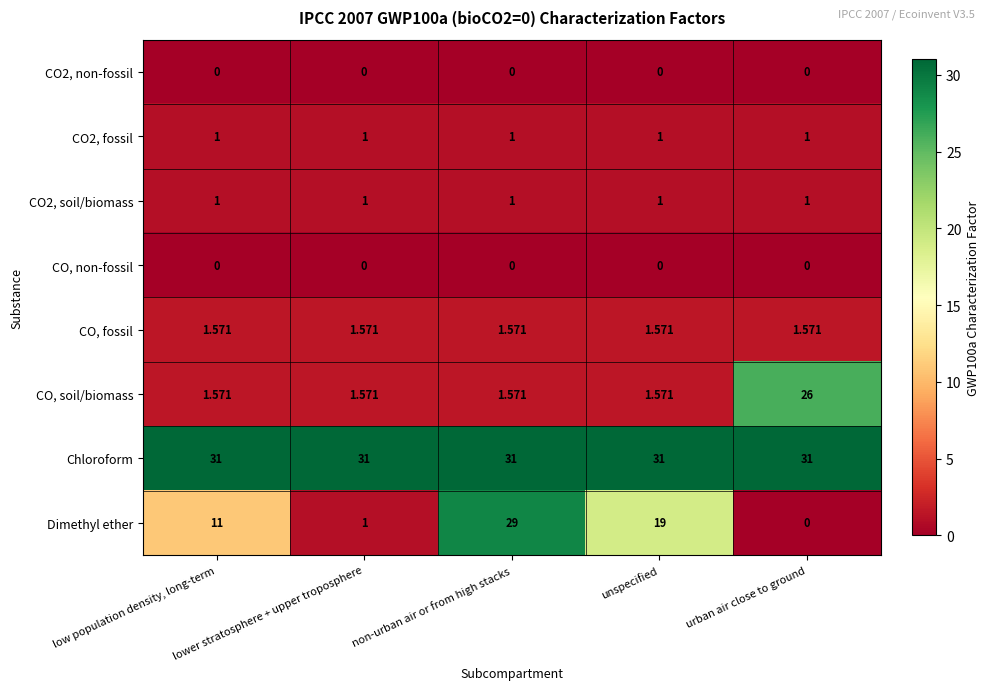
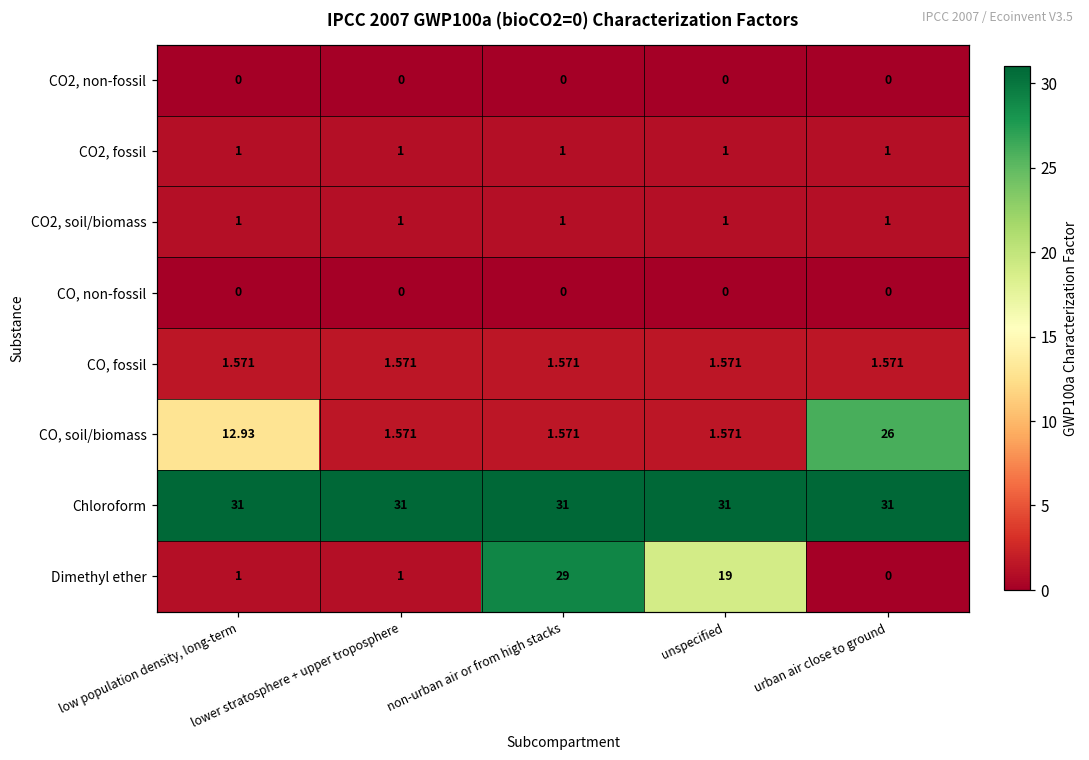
CO, soil/biomass, low population density, long-term: 1.571 -> 12.93
Dimethyl ether, low population density, long-term: 11 -> 1
